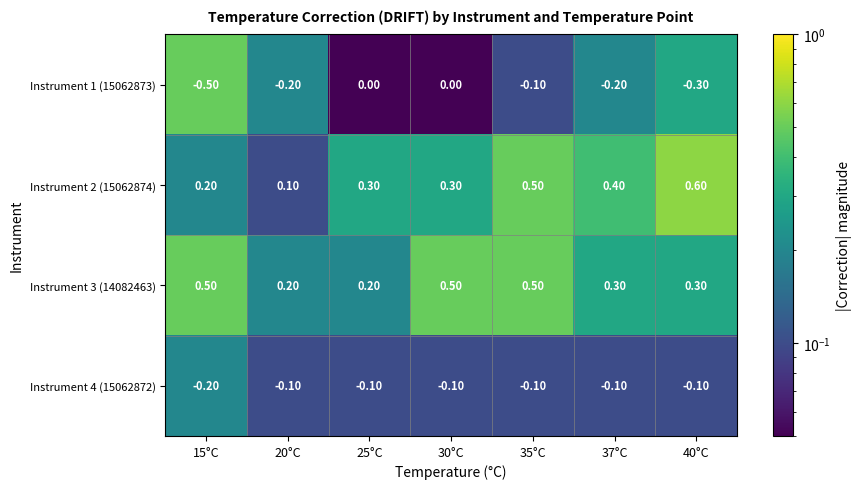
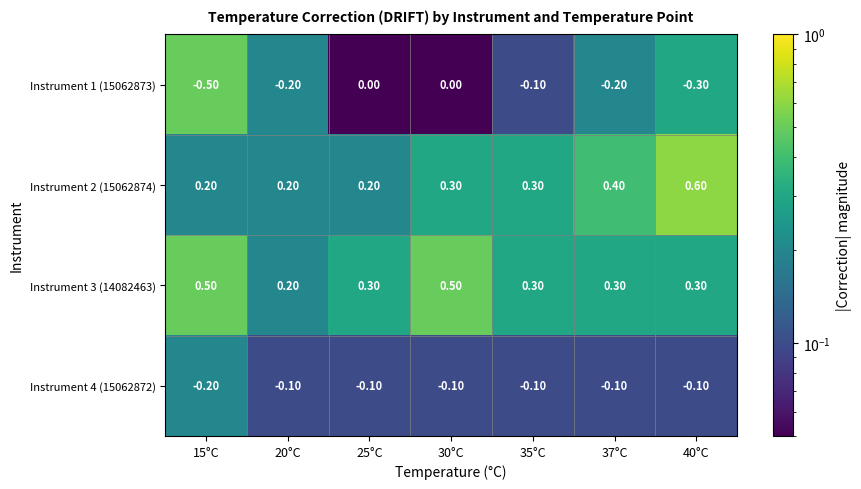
Instrument 2 (15062874), 20°C: 0.10 -> 0.20
Instrument 2 (15062874), 25°C: 0.30 -> 0.20
Instrument 2 (15062874), 35°C: 0.50 -> 0.30
Instrument 3 (14082463), 25°C: 0.20 -> 0.30
Instrument 3 (14082463), 35°C: 0.50 -> 0.30
